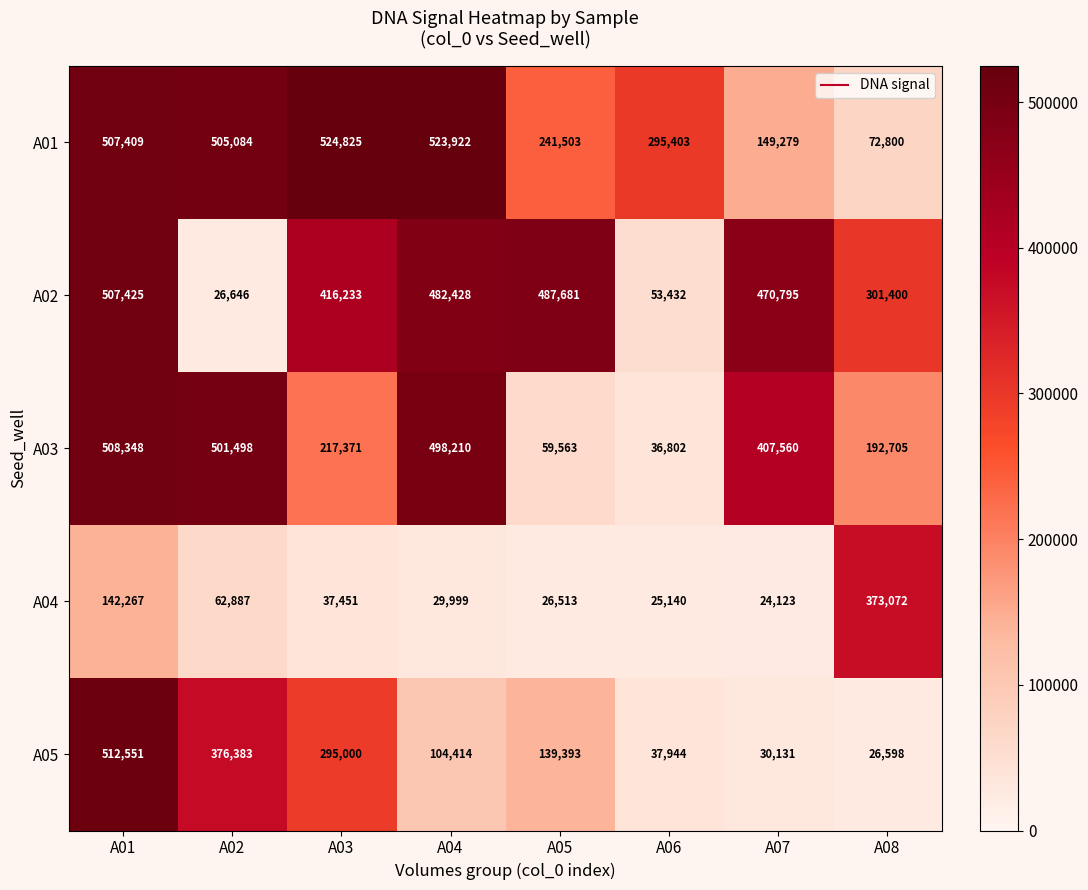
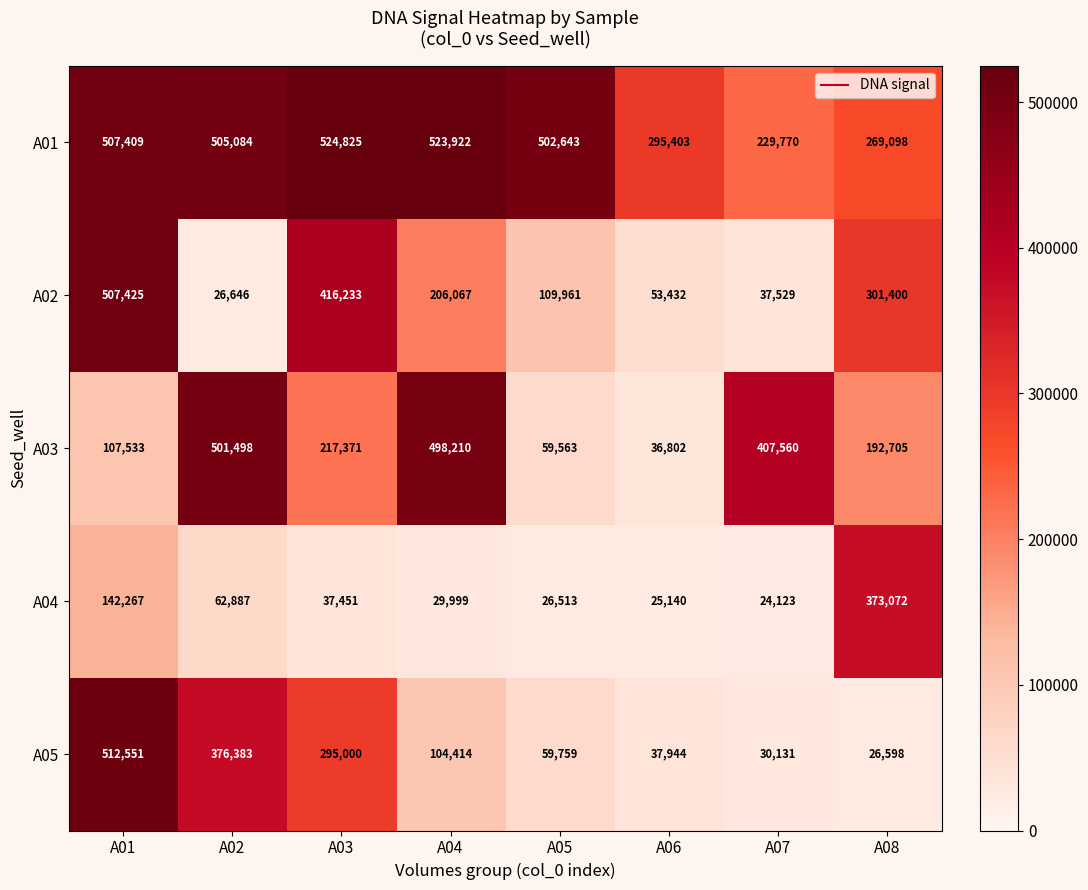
A01, A05: 241,503 -> 502,643
A01, A07: 149,279 -> 229,770
A01, A08: 72,800 -> 269,098
A02, A04: 482,428 -> 206,067
A02, A05: 487,681 -> 109,961
A02, A07: 470,795 -> 37,529
A03, A01: 508,348 -> 107,533
A05, A05: 139,393 -> 59,759
